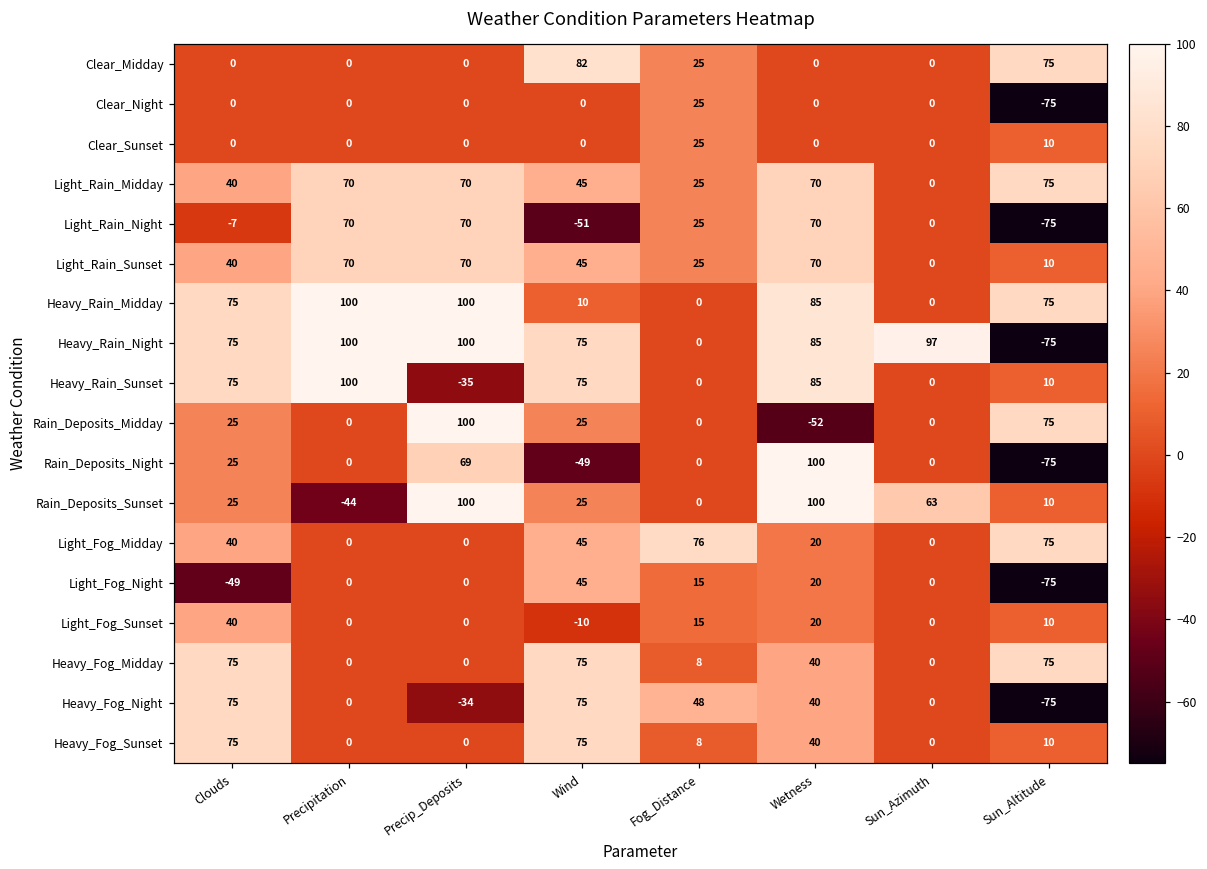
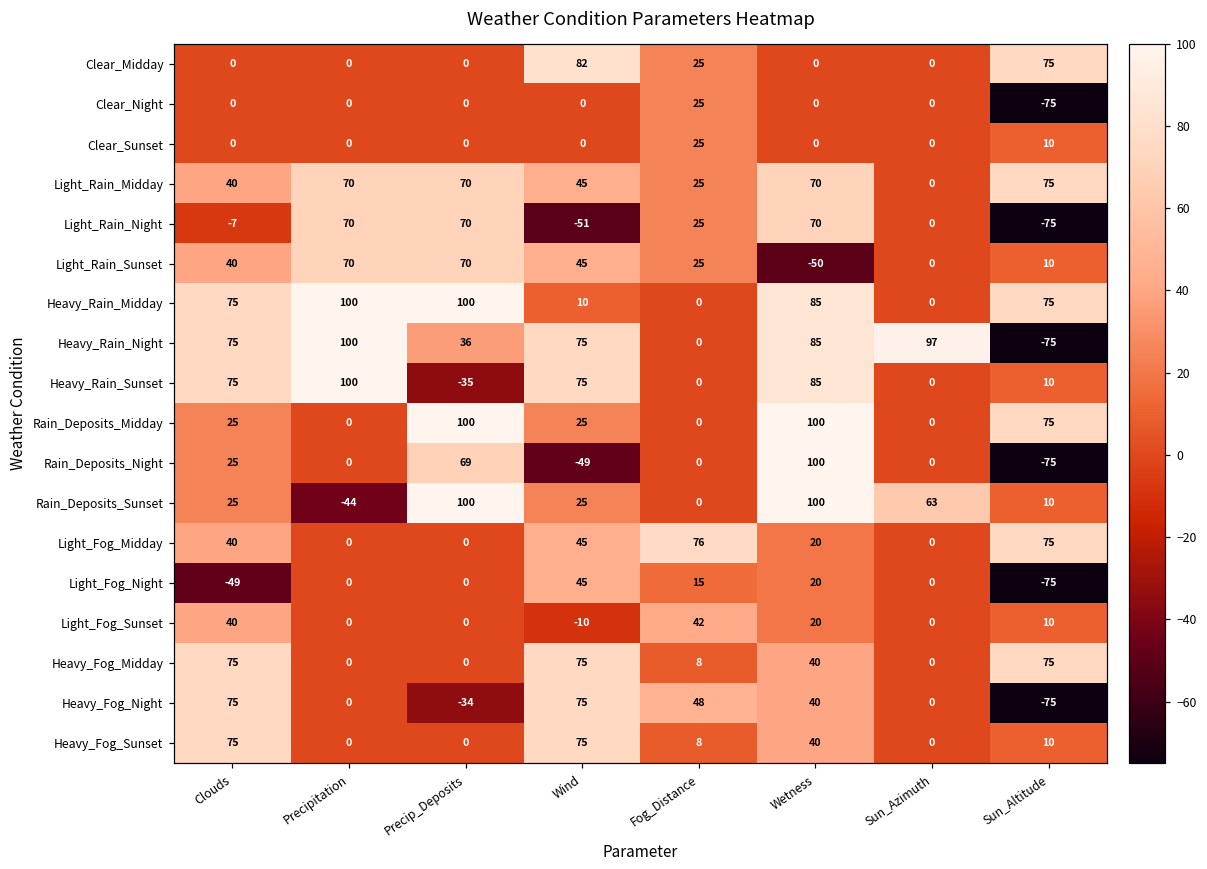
Light_Rain_Sunset, Wetness: 70 -> -50
Heavy_Rain_Night, Precip_Deposits: 100 -> 36
Rain_Deposits_Midday, Wetness: -52 -> 100
Light_Fog_Sunset, Fog_Distance: 15 -> 42
